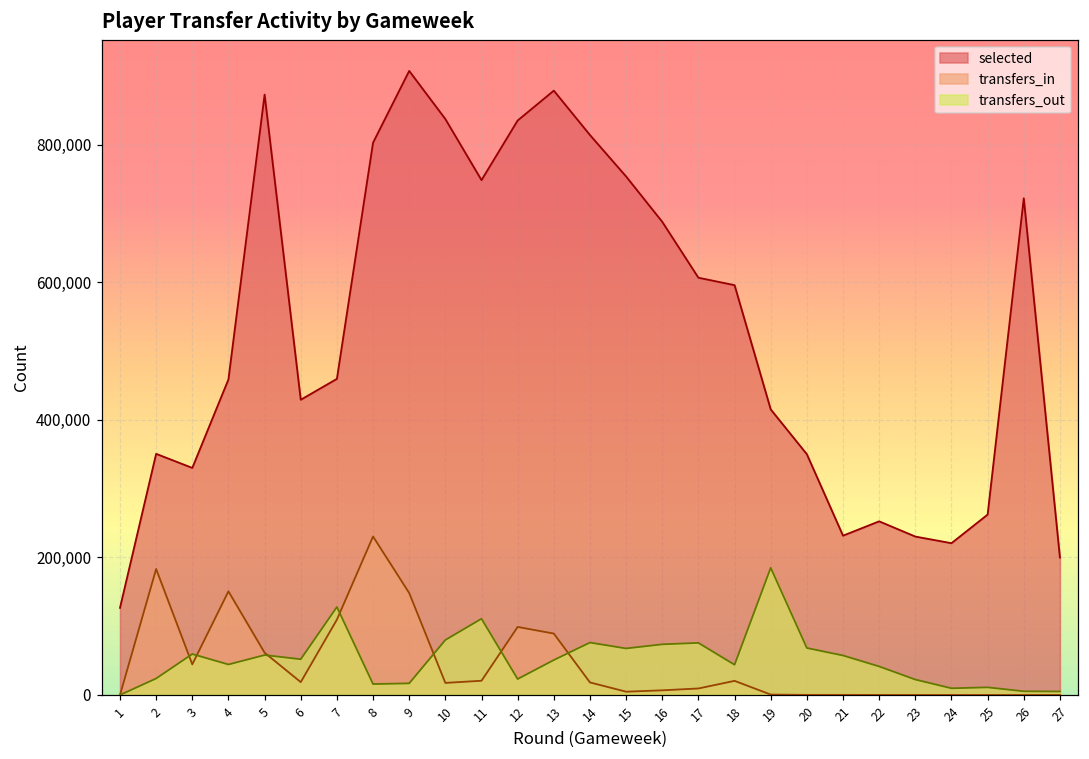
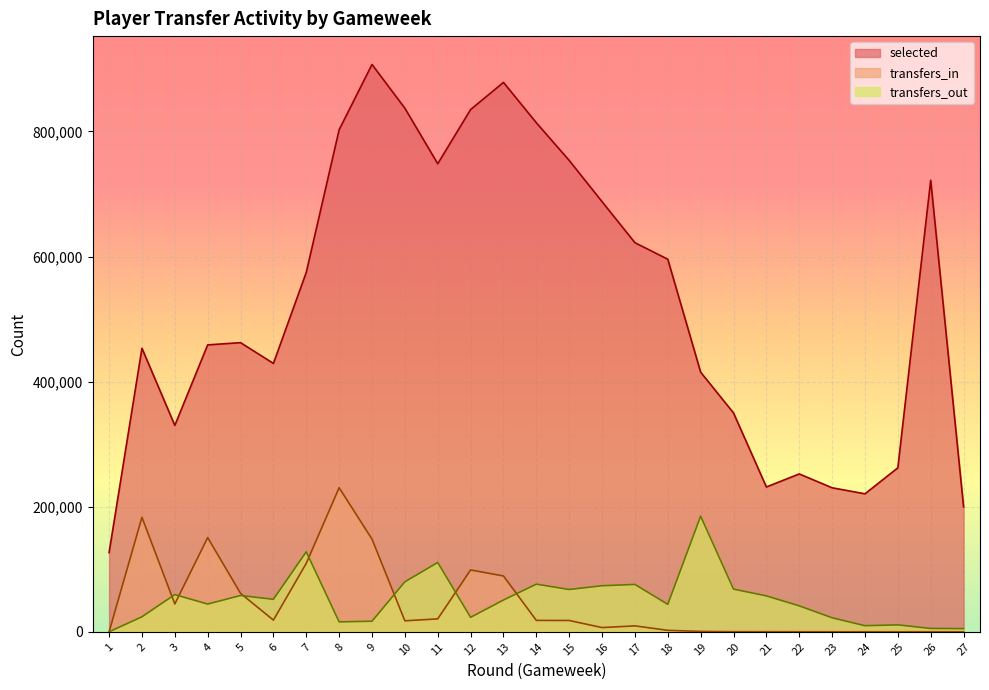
selected, 2: 350,000 -> 450,000
selected, 5: 870,000 -> 460,000
selected, 7: 460,000 -> 570,000
transfers_in, 15: 0 -> 20,000
selected, 17: 610,000 -> 620,000
transfers_in, 18: 20,000 -> 0
